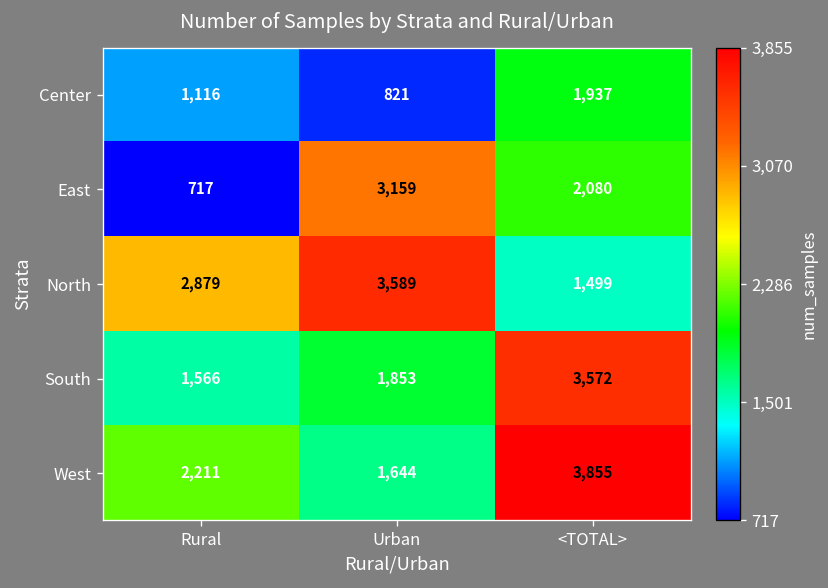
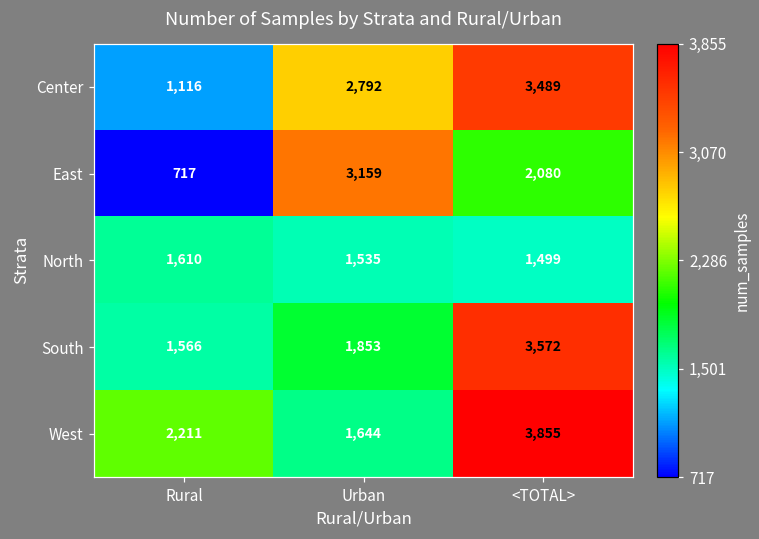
Center, Urban: 821 -> 2,792
Center, <TOTAL>: 1,937 -> 3,489
North, Rural: 2,879 -> 1,610
North, Urban: 3,589 -> 1,535
